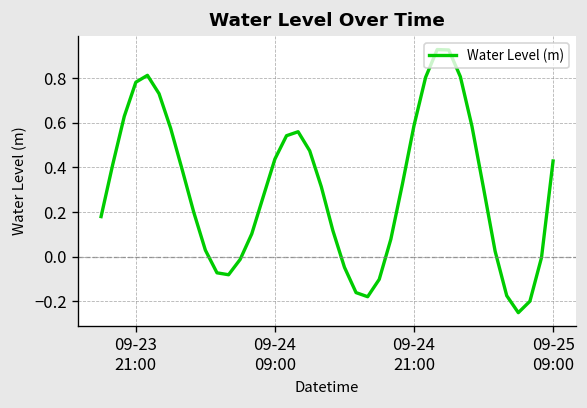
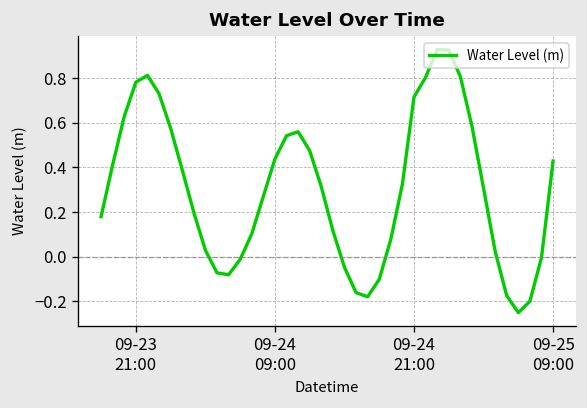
09-24 21:00: 0.59 -> 0.72
